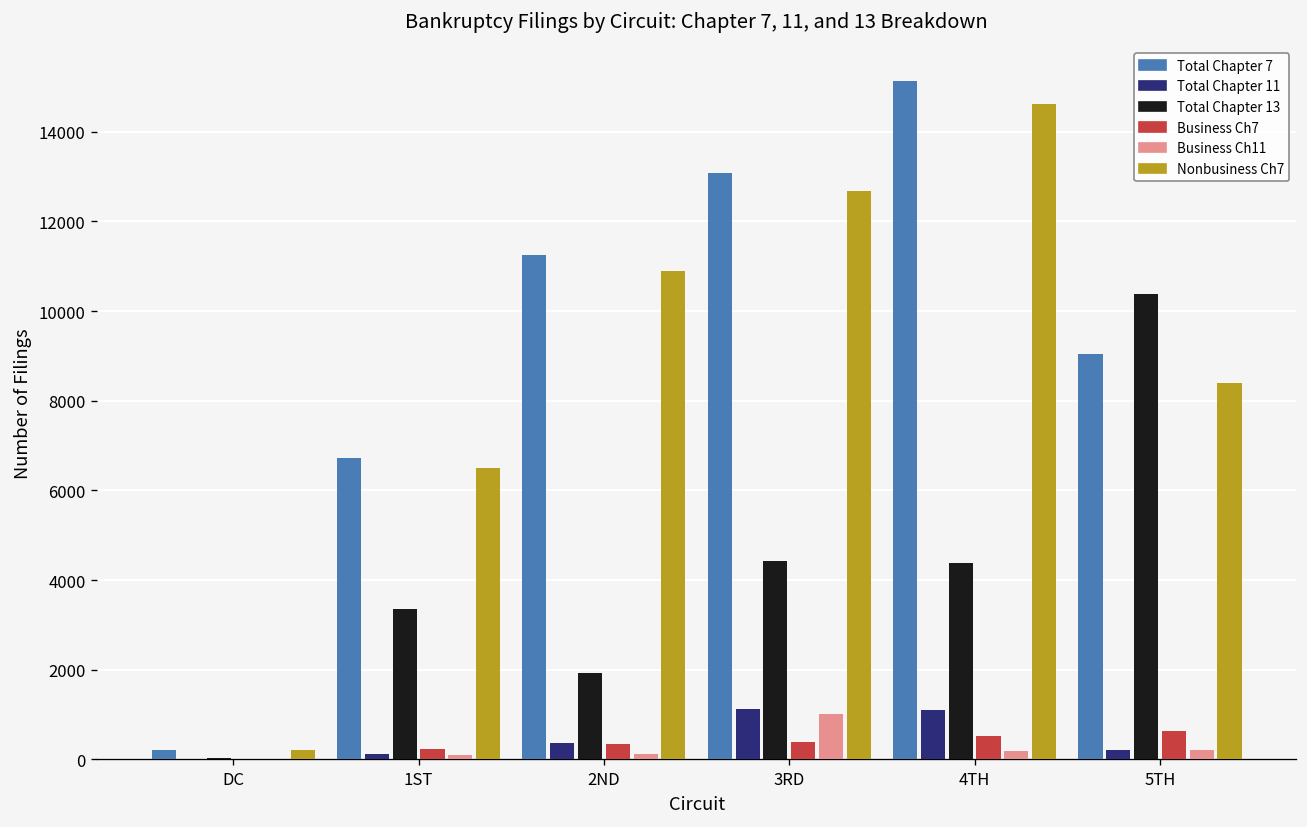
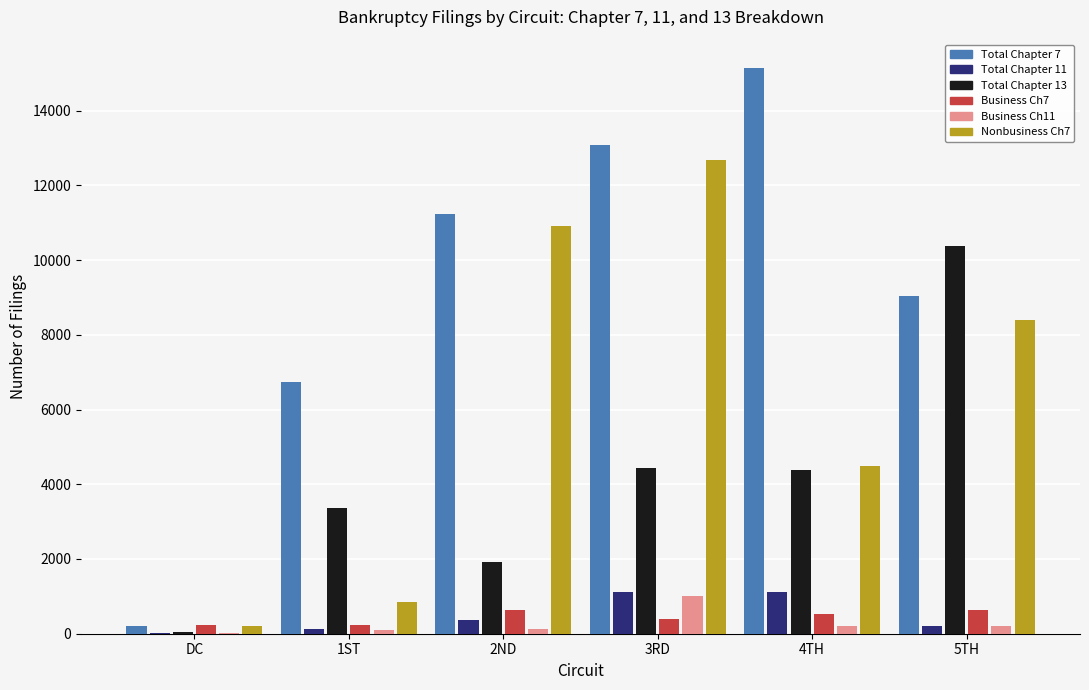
Business Ch7, DC: 0 -> 200
Nonbusiness Ch7, 1ST: 6500 -> 900
Business Ch7, 2ND: 300 -> 600
Nonbusiness Ch7, 4TH: 14600 -> 4500
